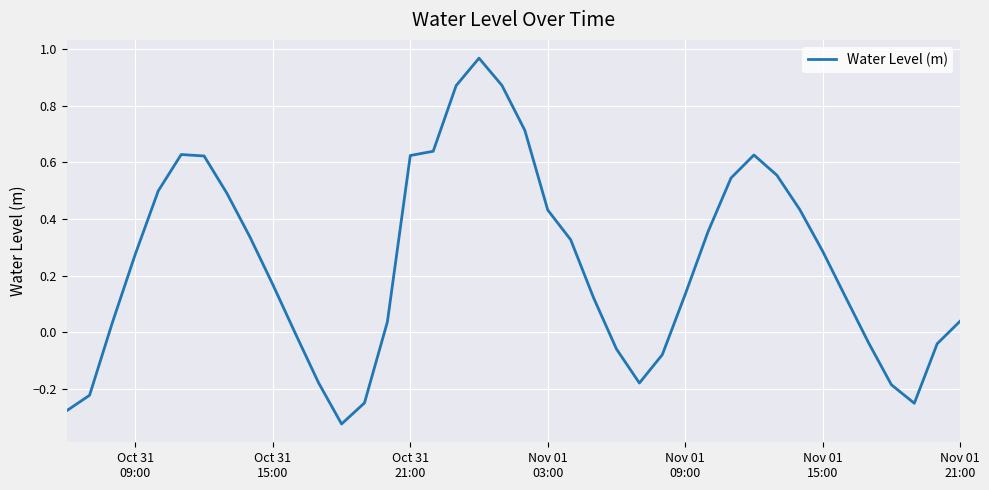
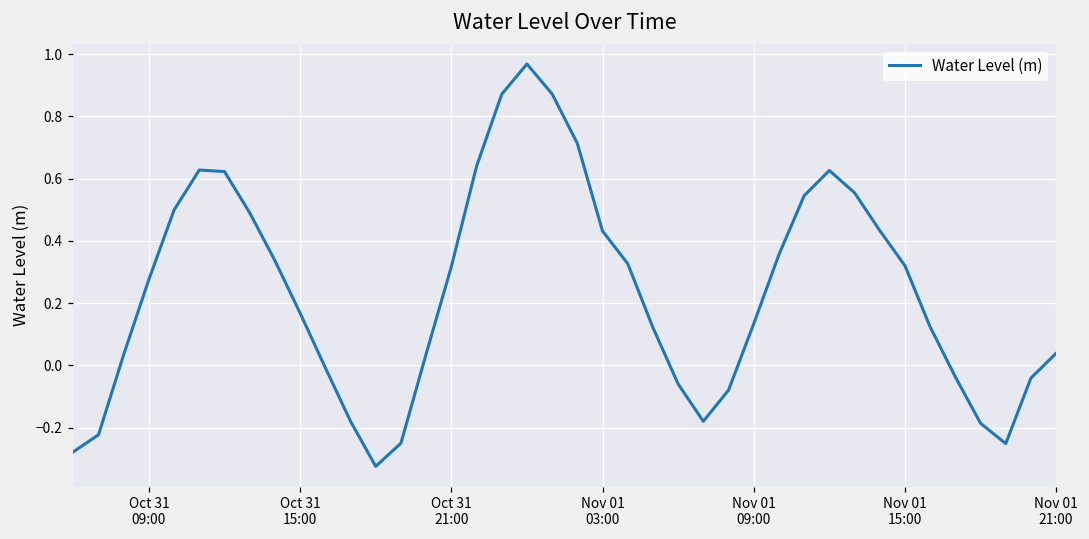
Oct 31 21:00: 0.62 -> 0.32
Nov 01 15:00: 0.29 -> 0.32
